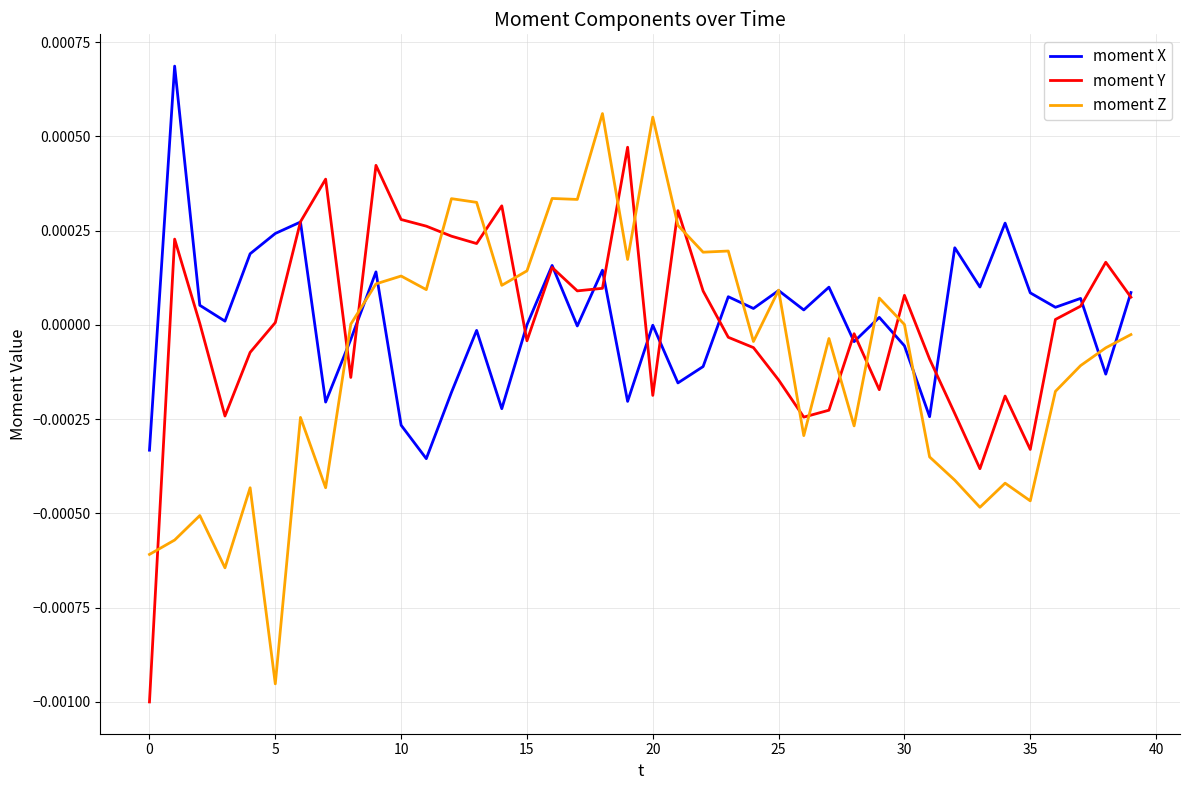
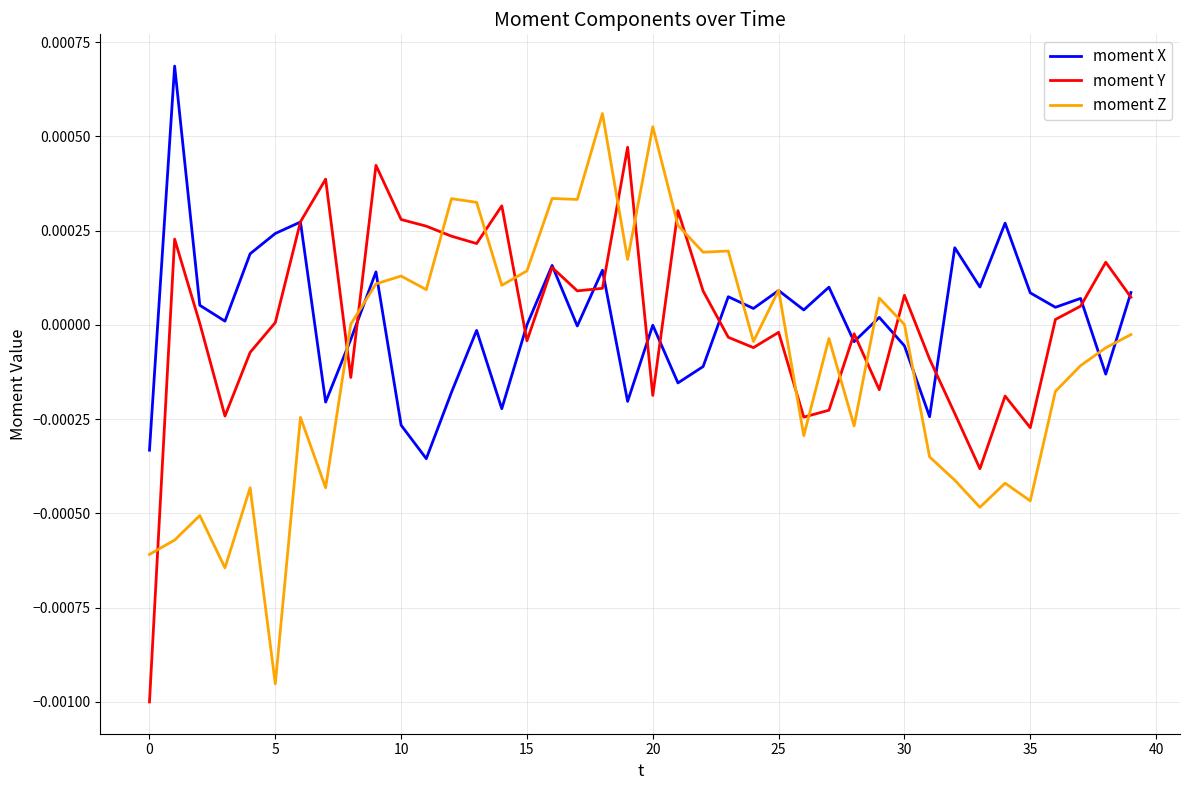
moment Z, 20: 0.00055 -> 0.00053
moment Y, 25: -0.00015 -> -0.00002
moment Y, 35: -0.00033 -> -0.00027
